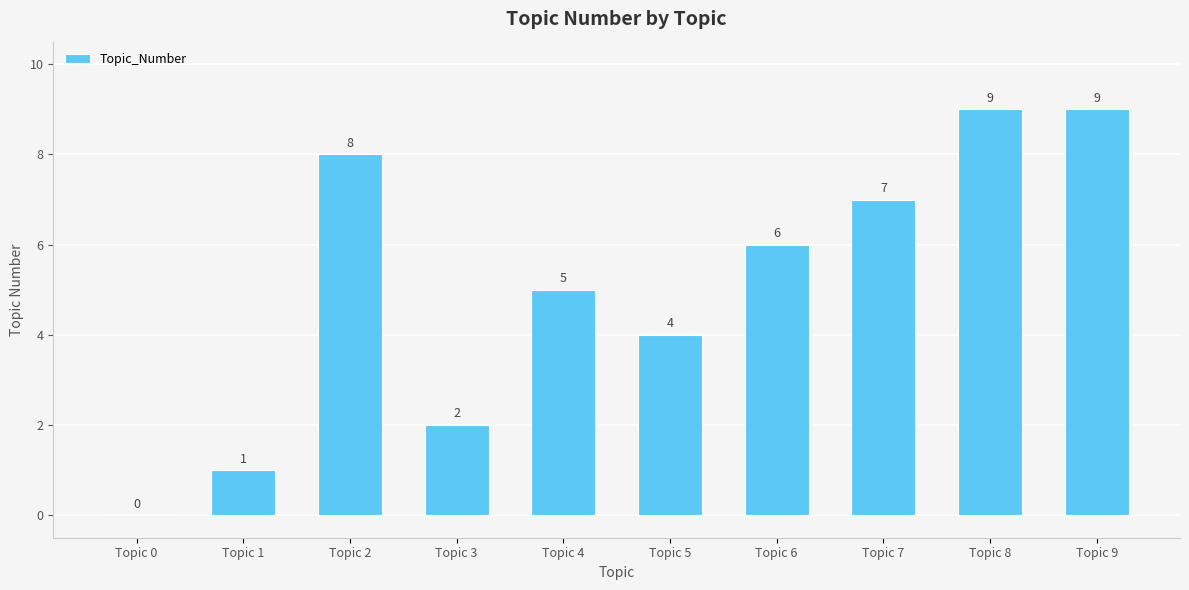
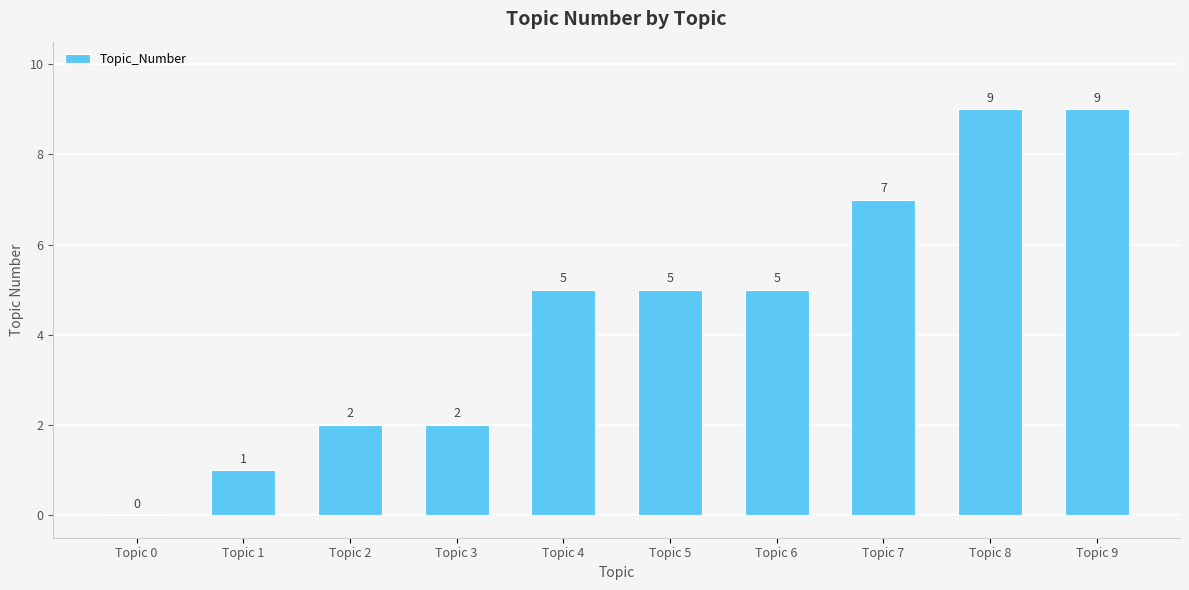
Topic 2: 8 -> 2
Topic 5: 4 -> 5
Topic 6: 6 -> 5
